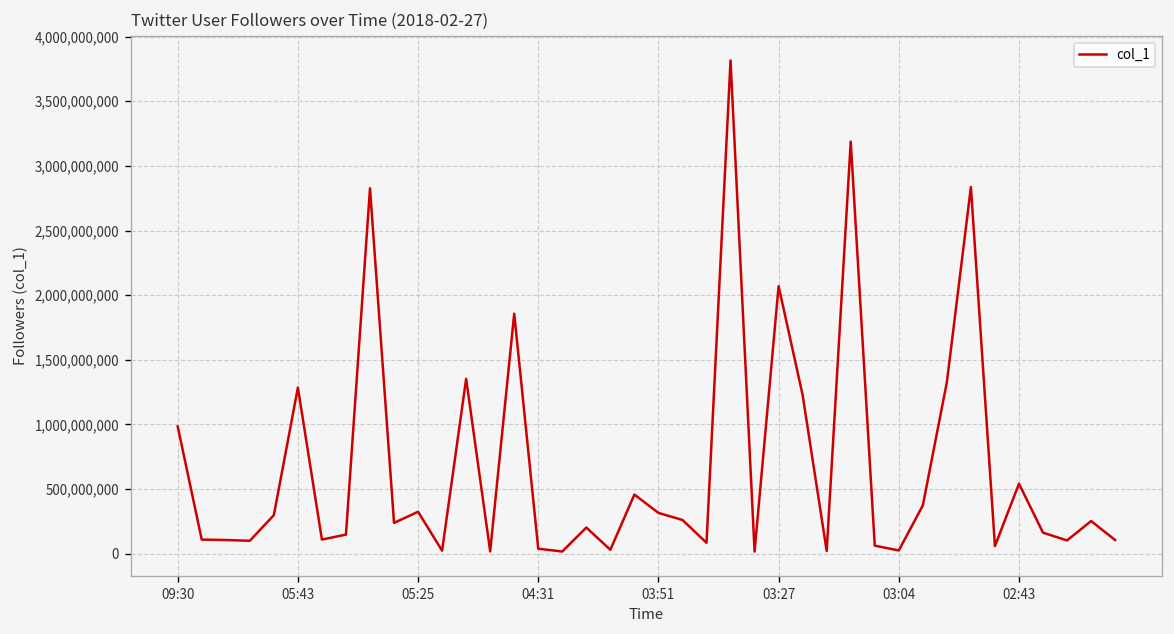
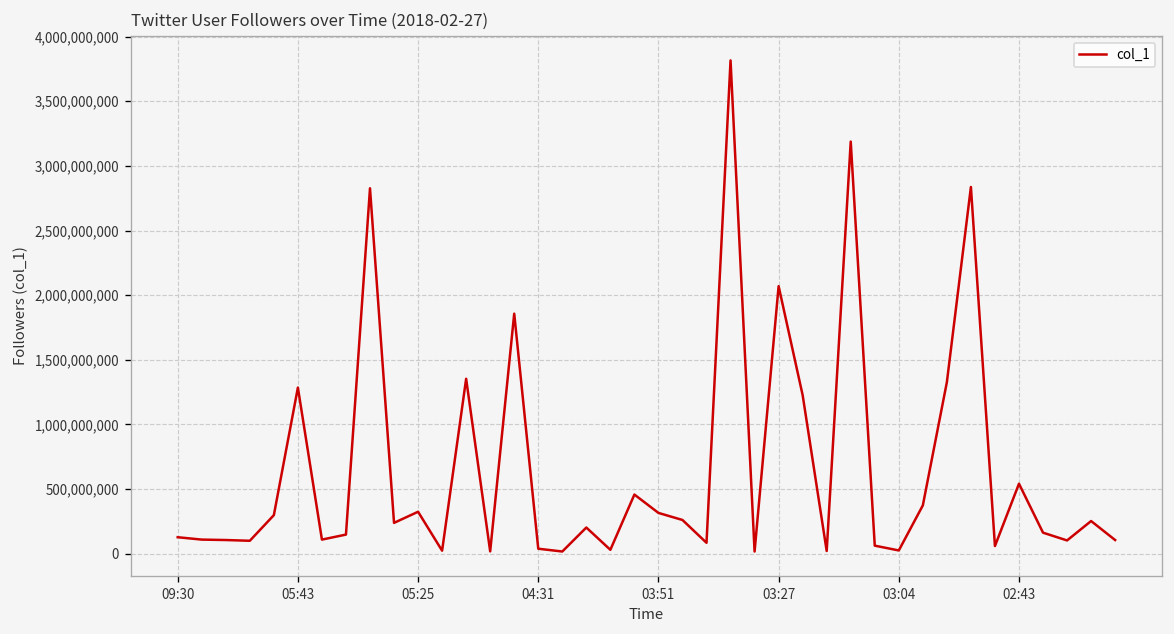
09:30: 980,000,000 -> 130,000,000
